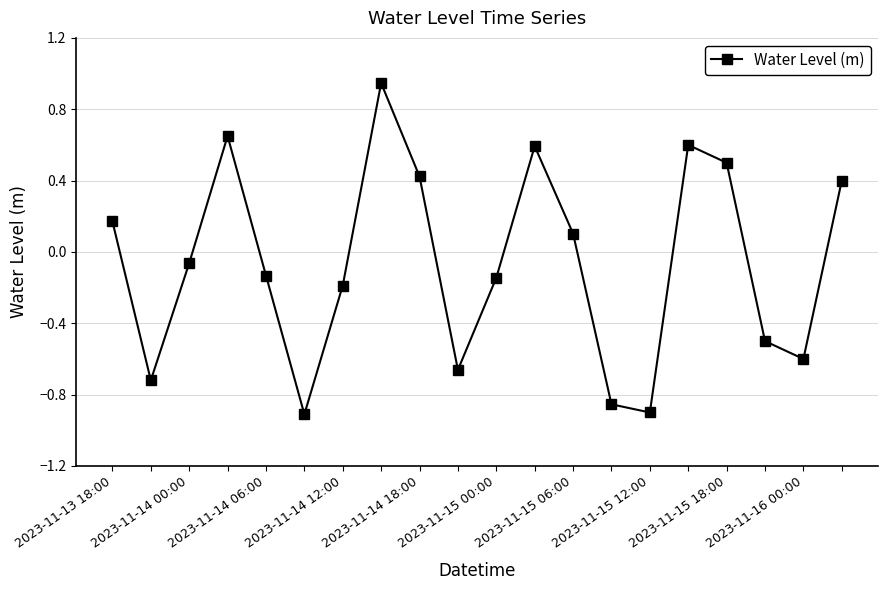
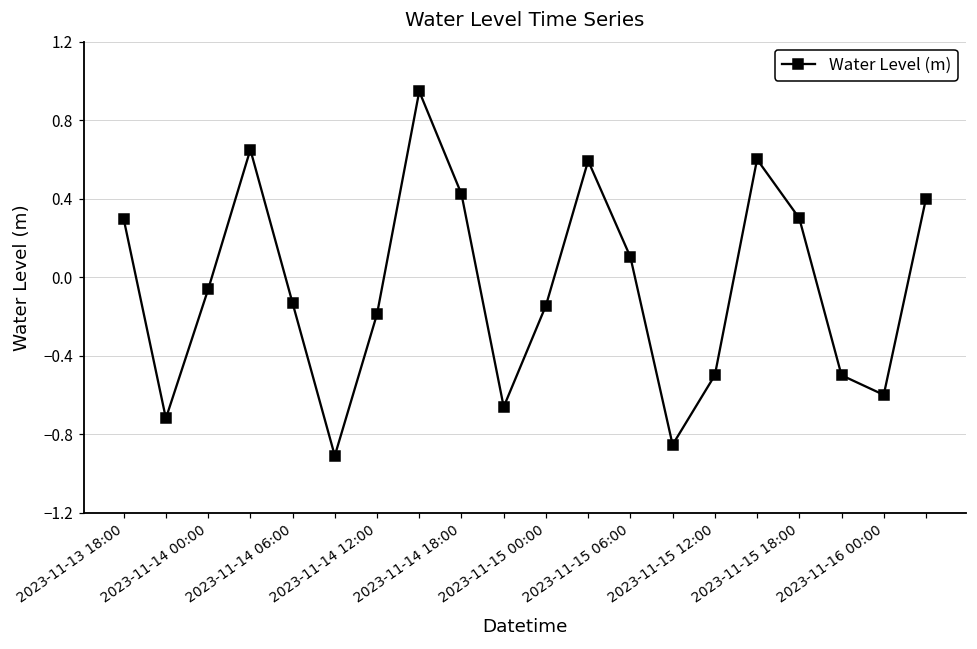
2023-11-13 18:00: 0.17 -> 0.30
2023-11-15 12:00: -0.9 -> -0.5
2023-11-15 18:00: 0.5 -> 0.3
